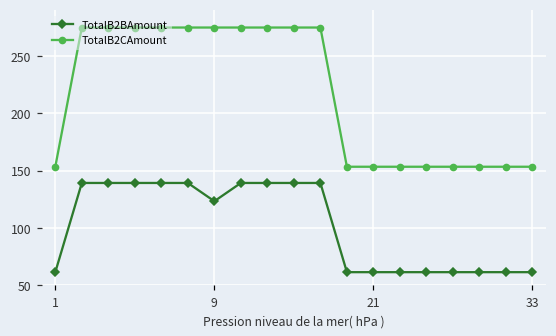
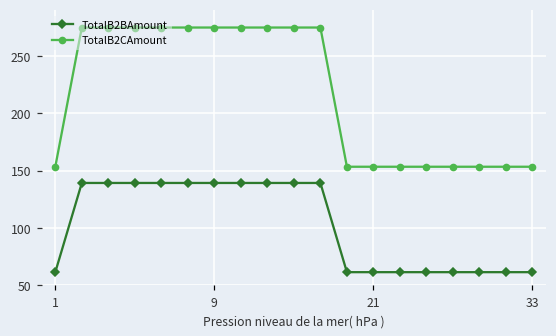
TotalB2BAmount, 9: 123 -> 139
